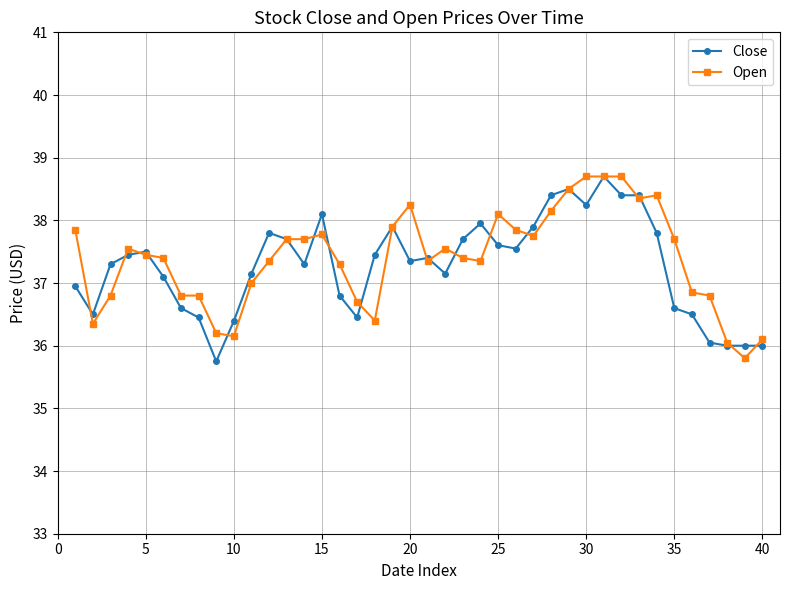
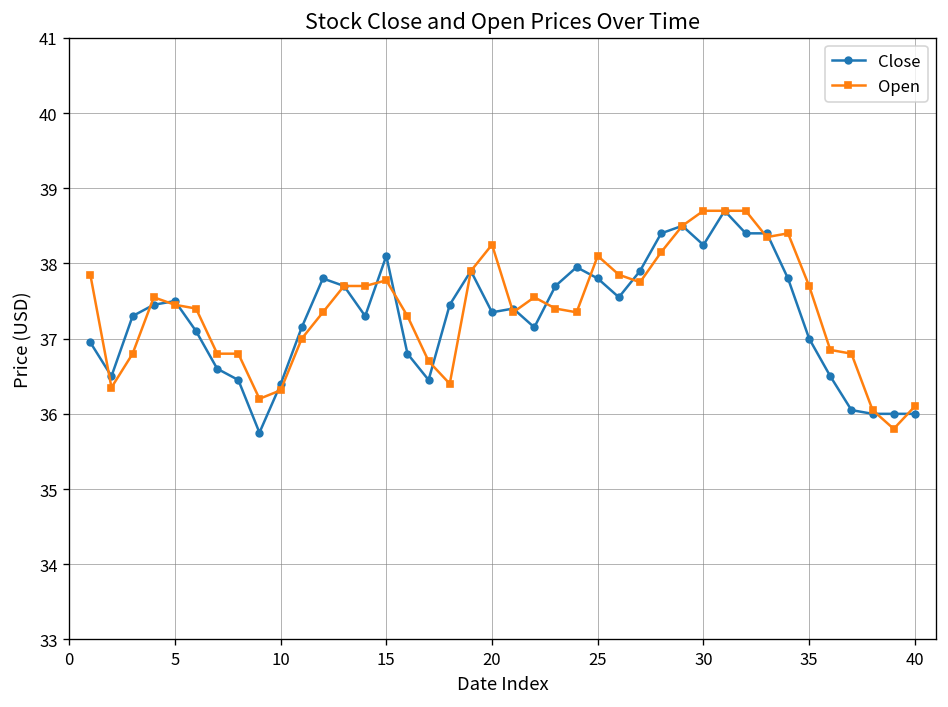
Open, 10: 36.2 -> 36.3
Close, 25: 37.6 -> 37.8
Close, 35: 36.6 -> 37.0
